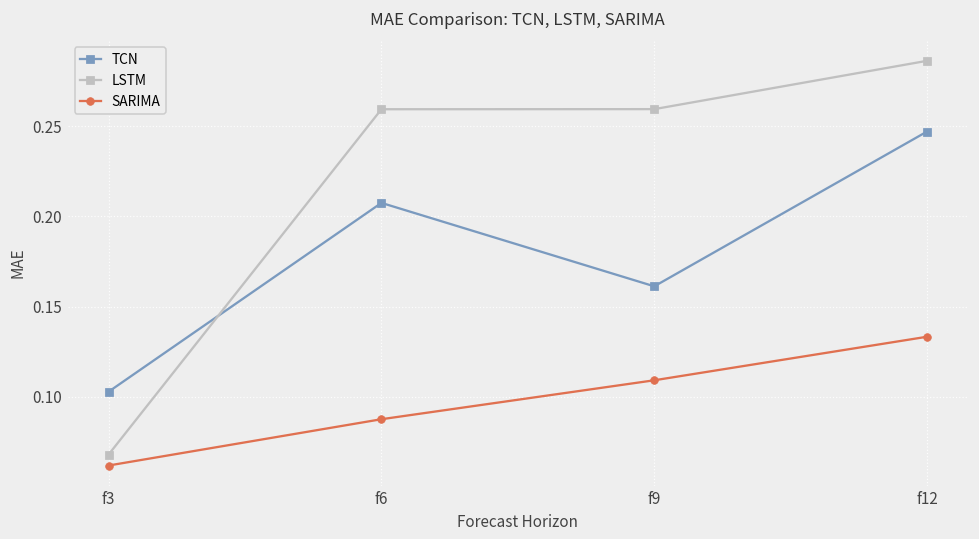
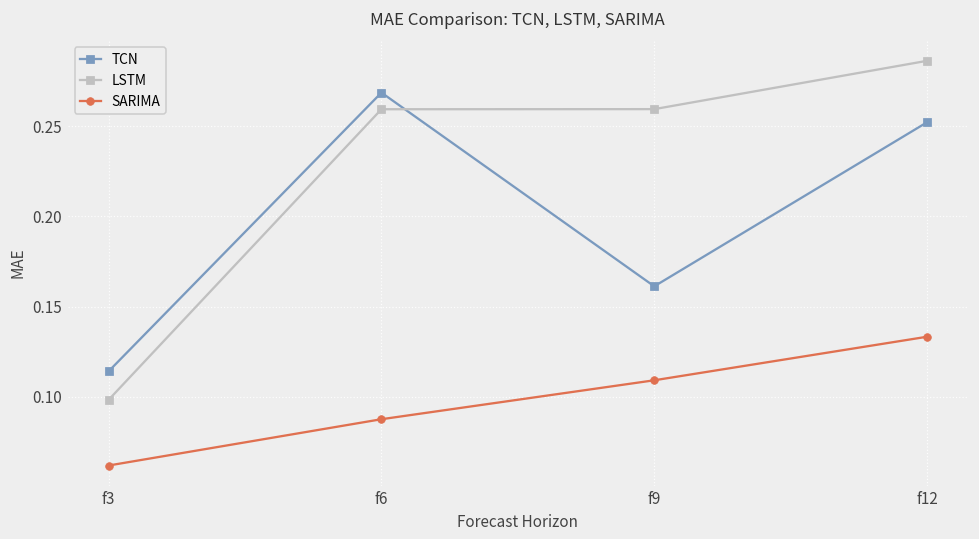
TCN, f3: 0.103 -> 0.114
LSTM, f3: 0.068 -> 0.098
TCN, f6: 0.207 -> 0.269
TCN, f12: 0.247 -> 0.252
